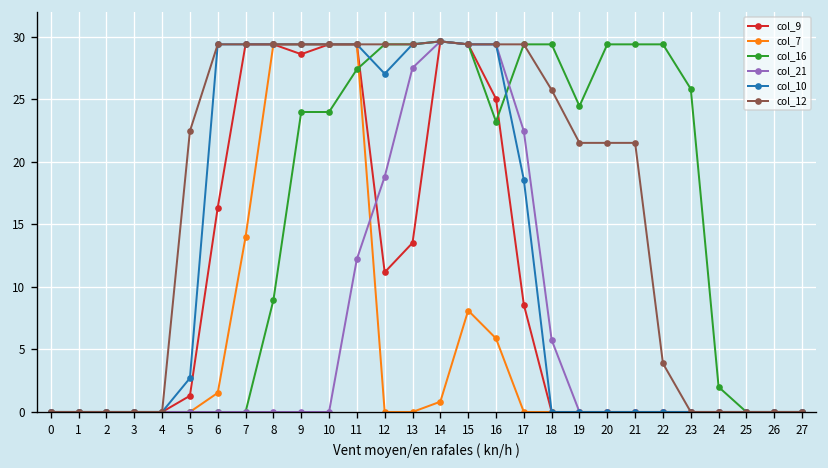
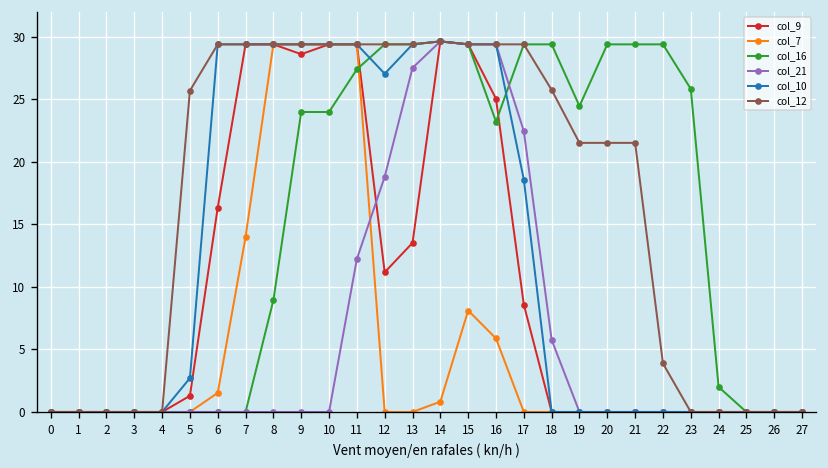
col_12, 5: 22.5 -> 25.7
